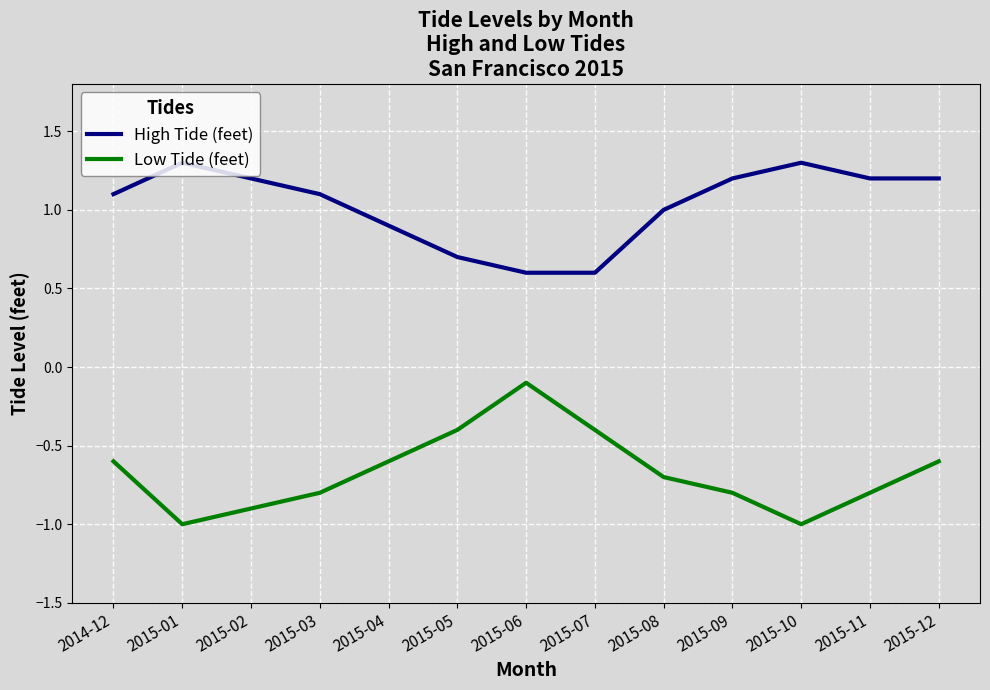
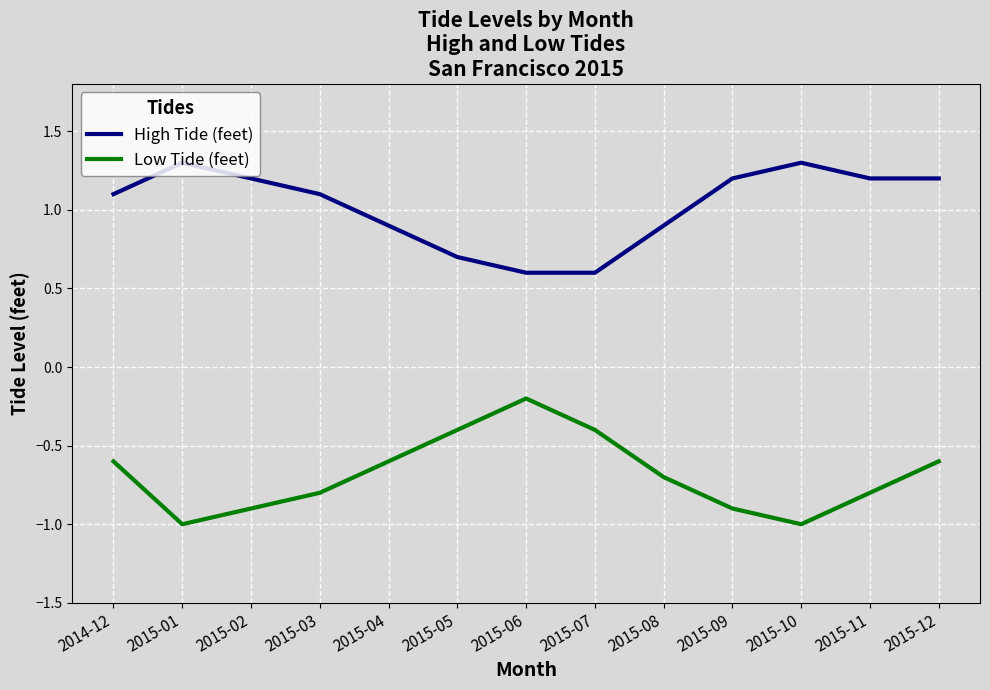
Low Tide (feet), 2015-06: -0.1 -> -0.2
High Tide (feet), 2015-08: 1.0 -> 0.9
Low Tide (feet), 2015-09: -0.8 -> -0.9
